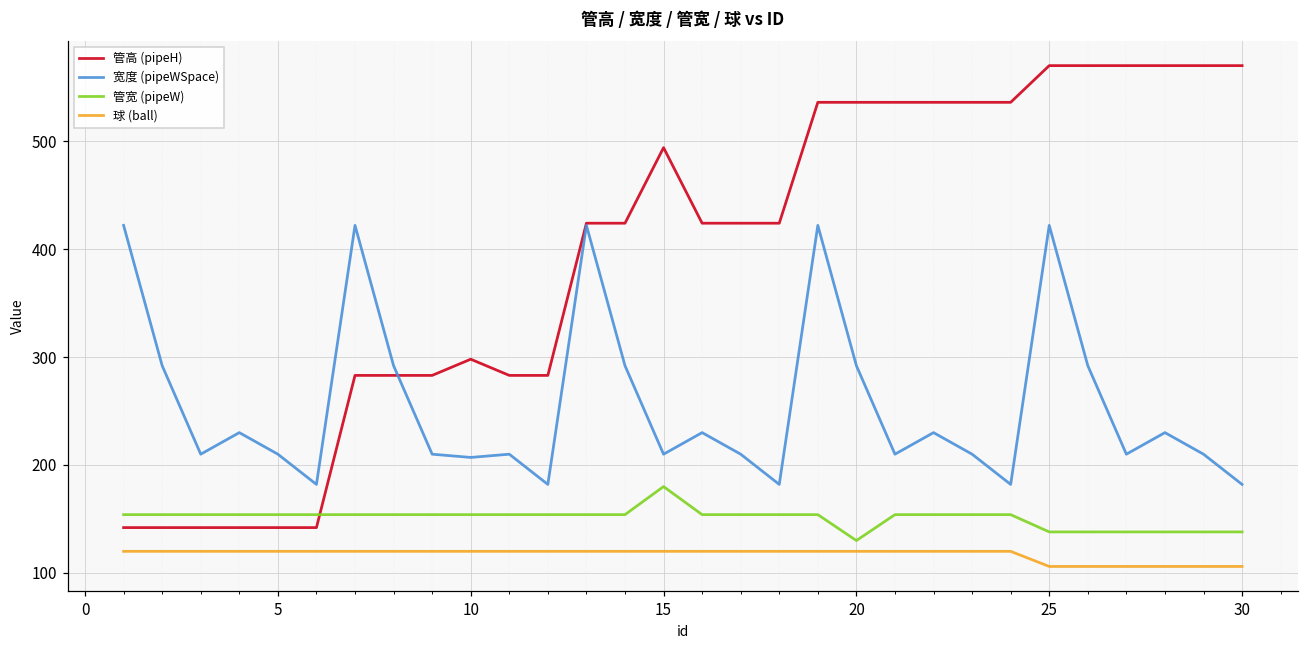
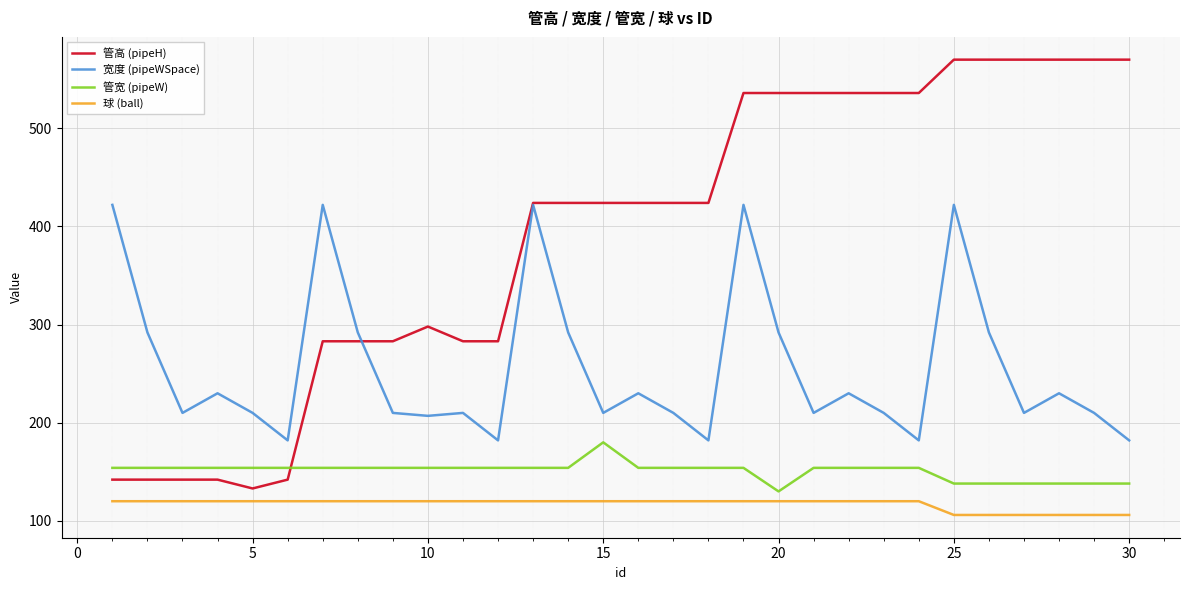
管高 (pipeH), 5: 140 -> 130
管高 (pipeH), 15: 490 -> 420
